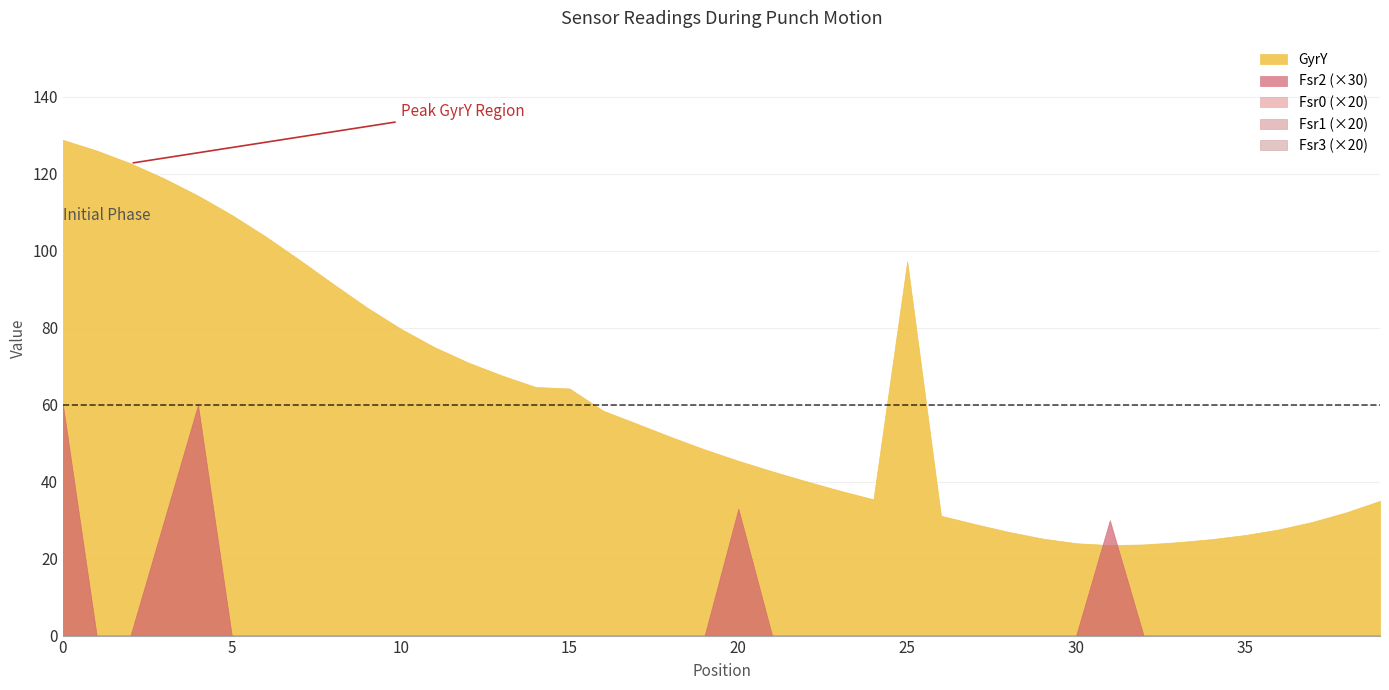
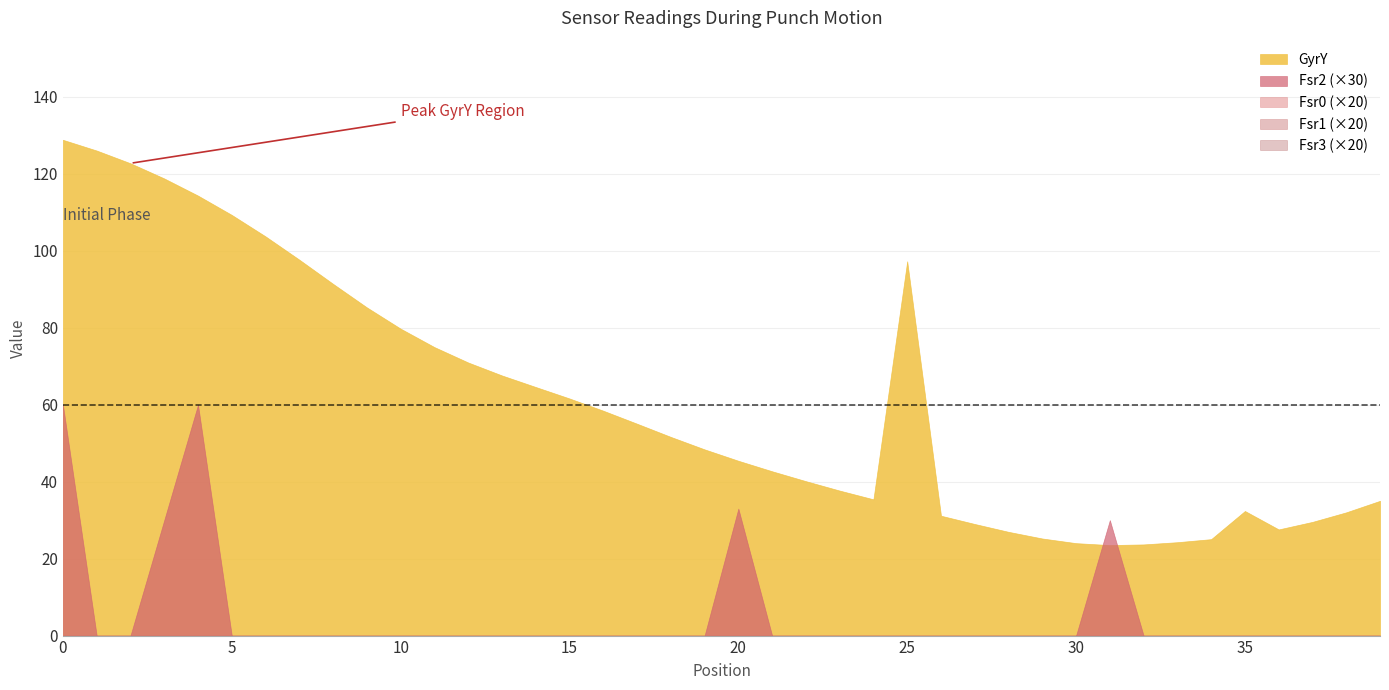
GyrY, 15: 64 -> 62
GyrY, 35: 26 -> 32
